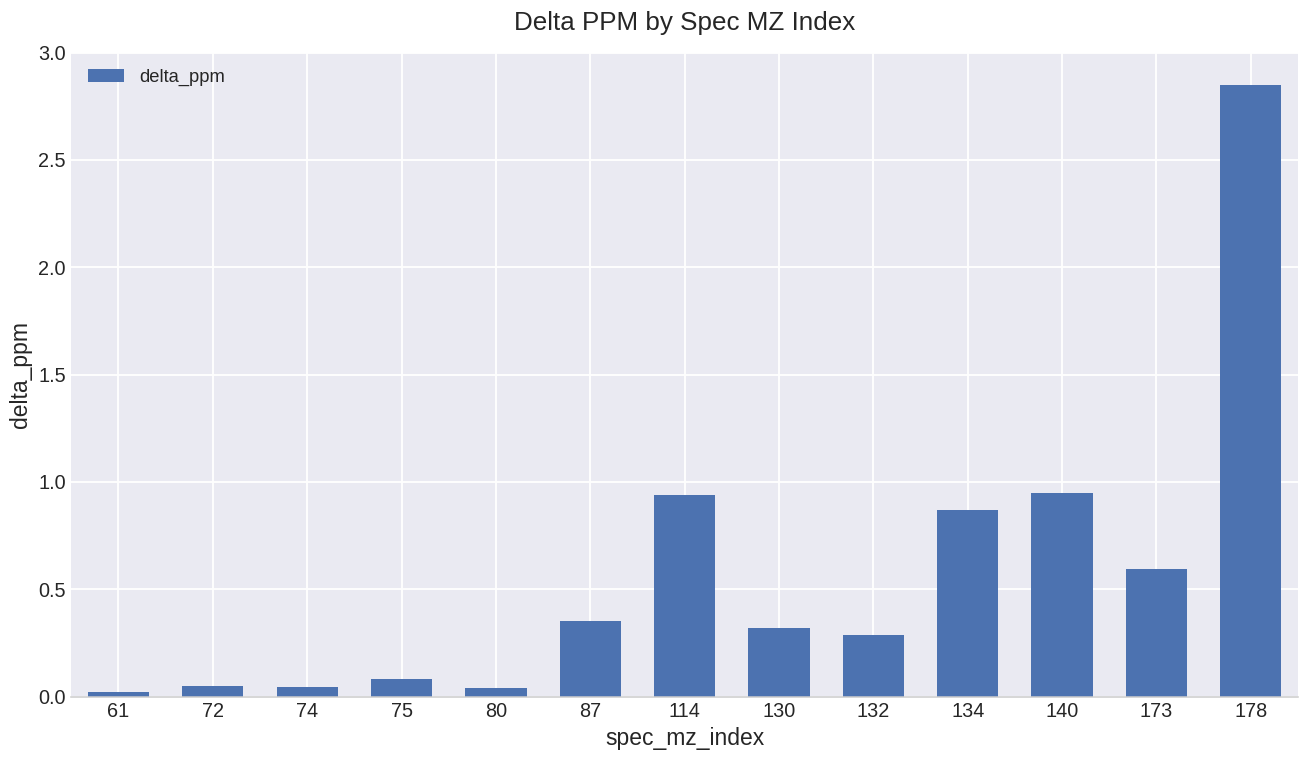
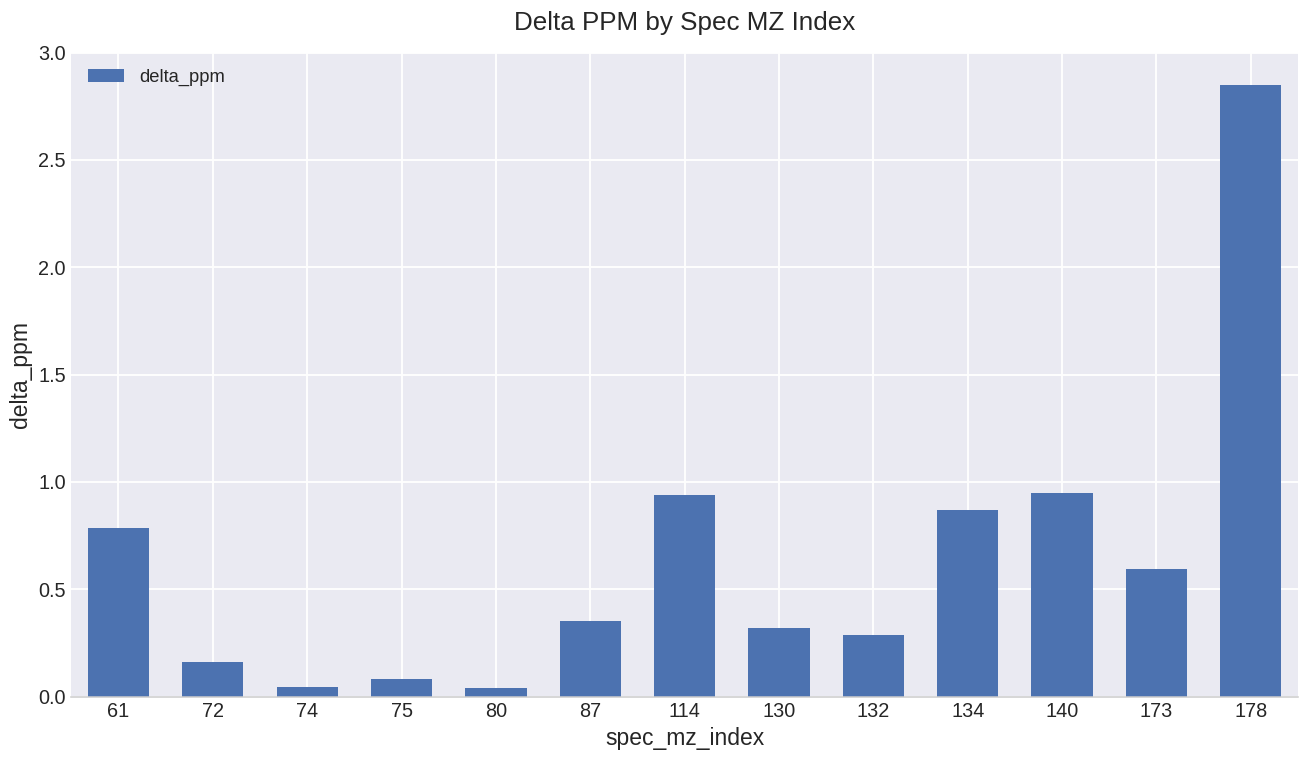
61: 0.02 -> 0.79
72: 0.05 -> 0.16
